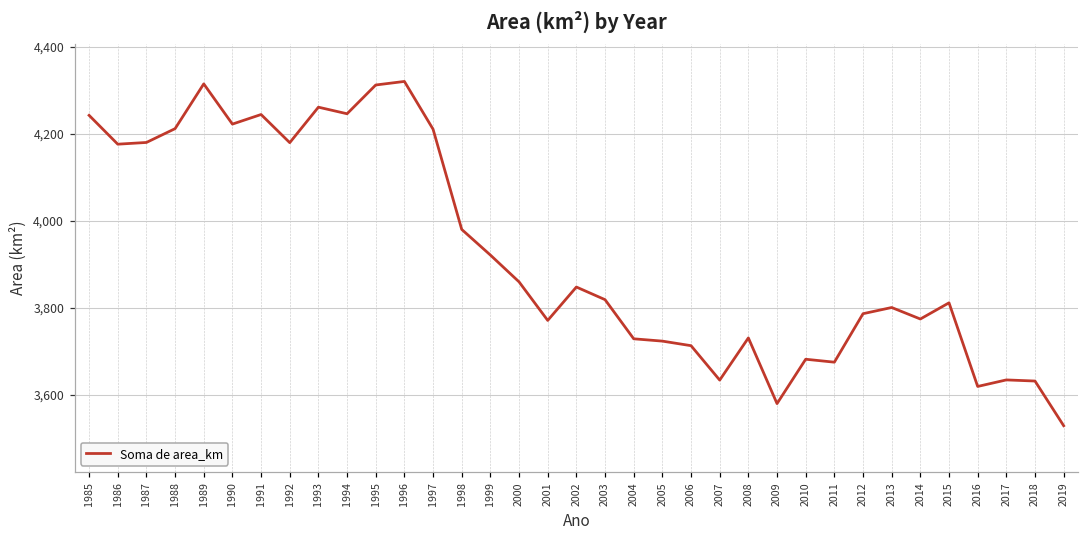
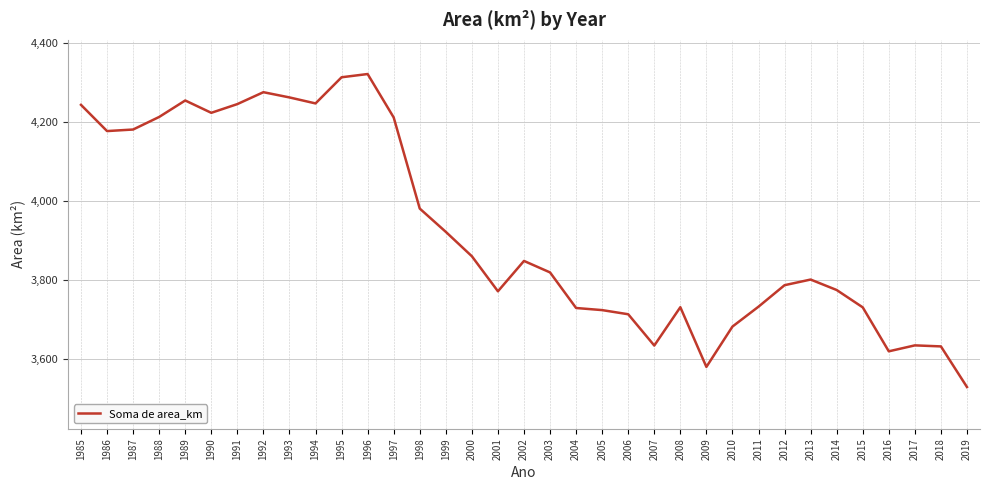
1989: 4,310 -> 4,250
1992: 4,180 -> 4,270
2011: 3,670 -> 3,730
2015: 3,810 -> 3,730
